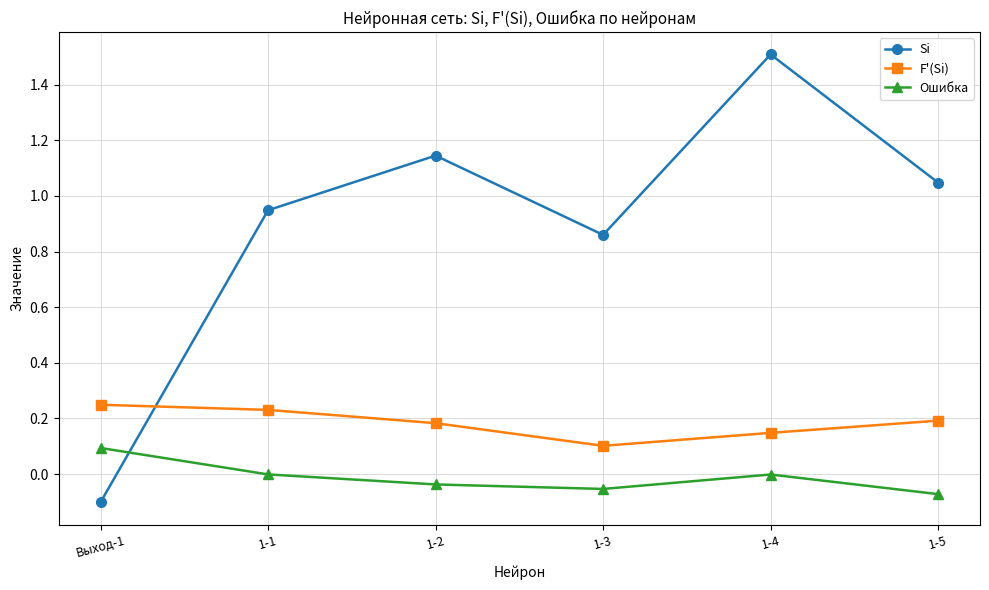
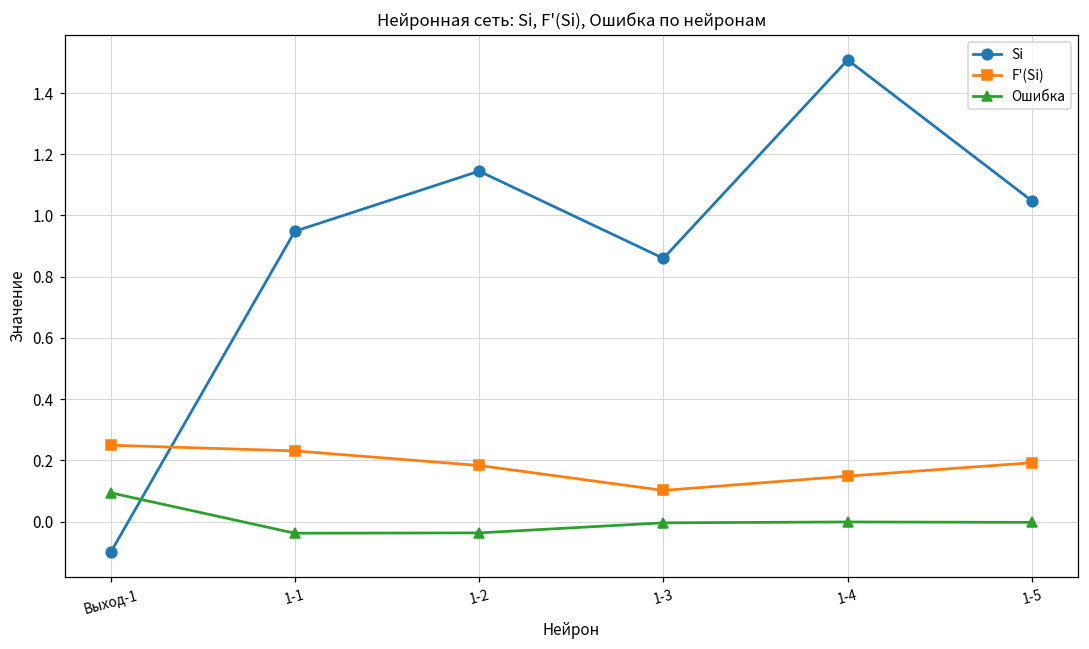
Ошибка, 1-1: 0.00 -> -0.04
Ошибка, 1-3: -0.05 -> 0.00
Ошибка, 1-5: -0.07 -> 0.00
